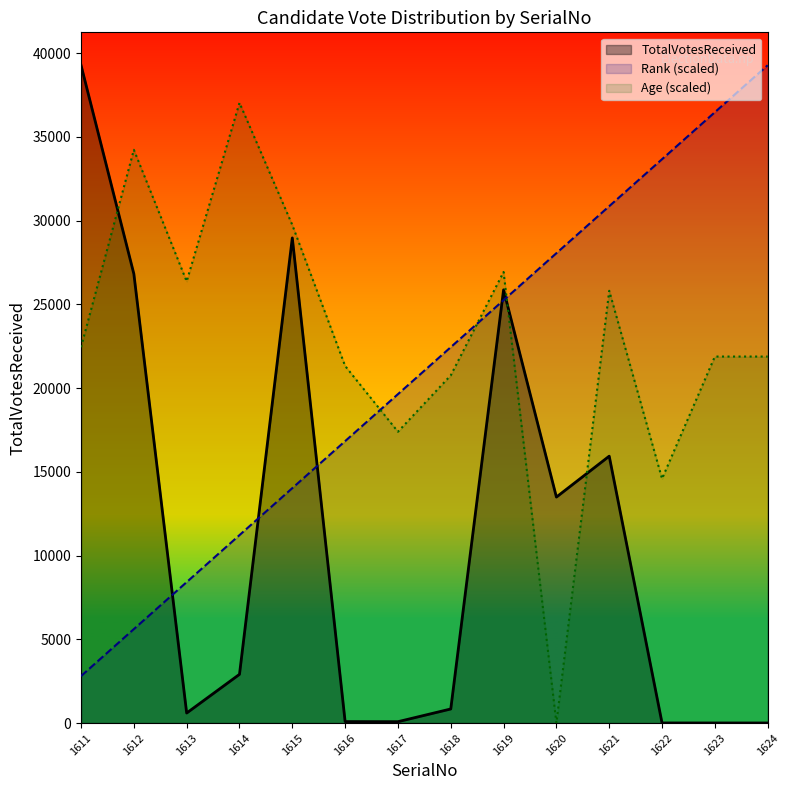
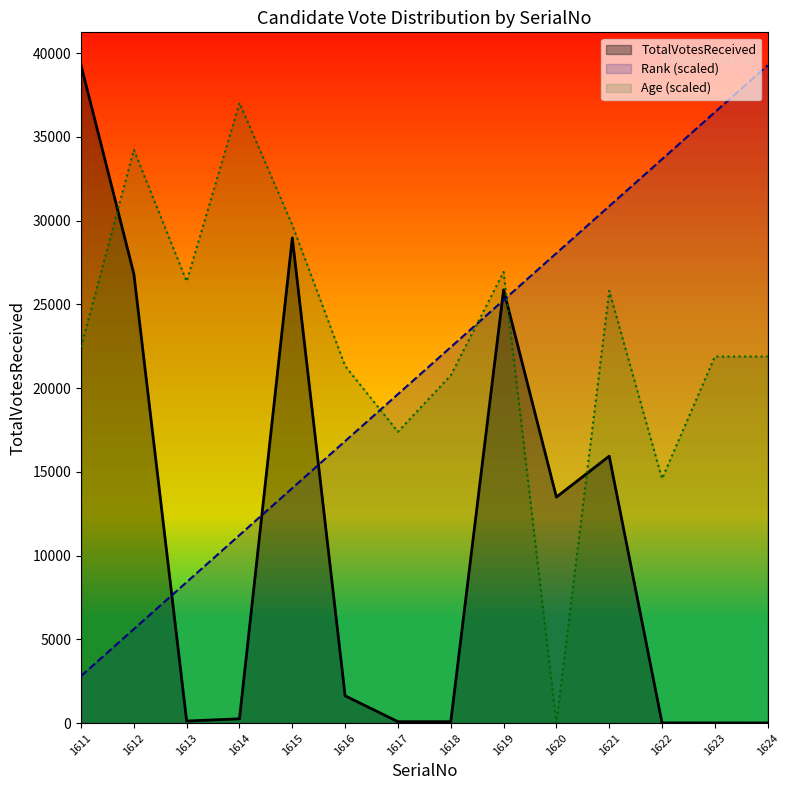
TotalVotesReceived, 1613: 600 -> 100
TotalVotesReceived, 1614: 2900 -> 300
TotalVotesReceived, 1616: 100 -> 1600
TotalVotesReceived, 1618: 800 -> 100
